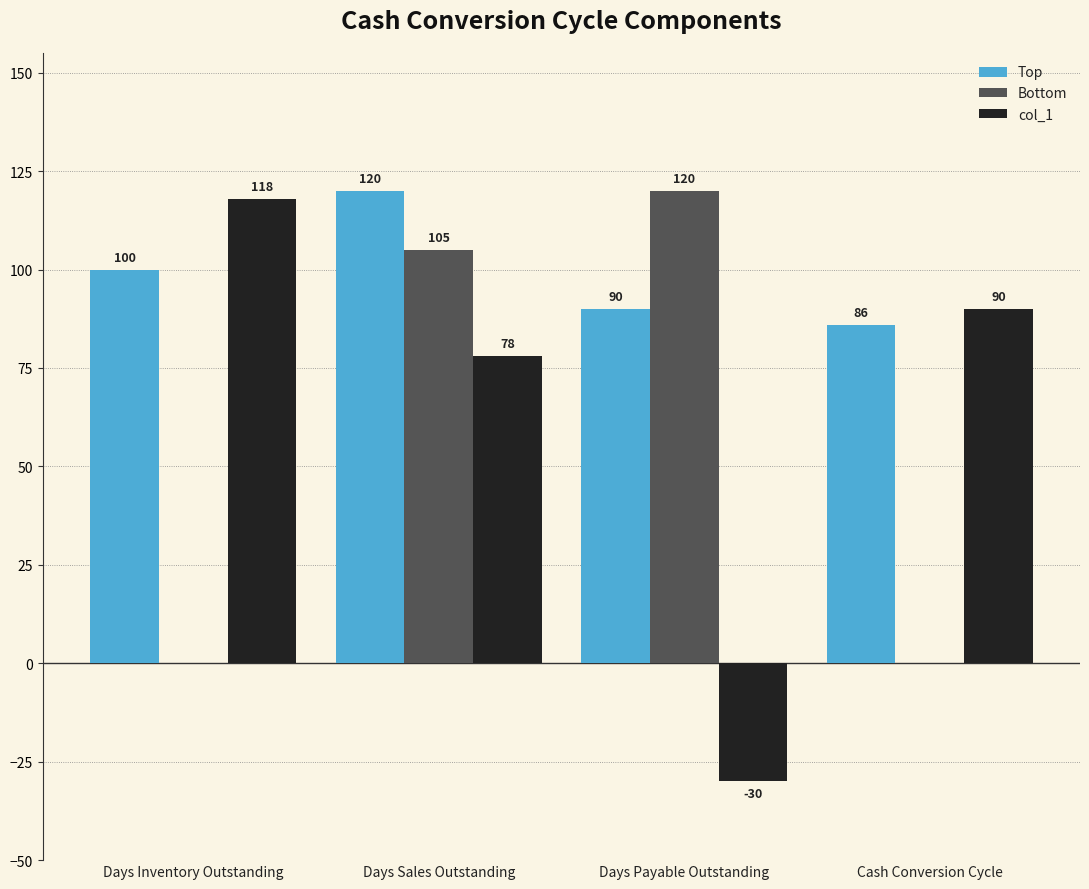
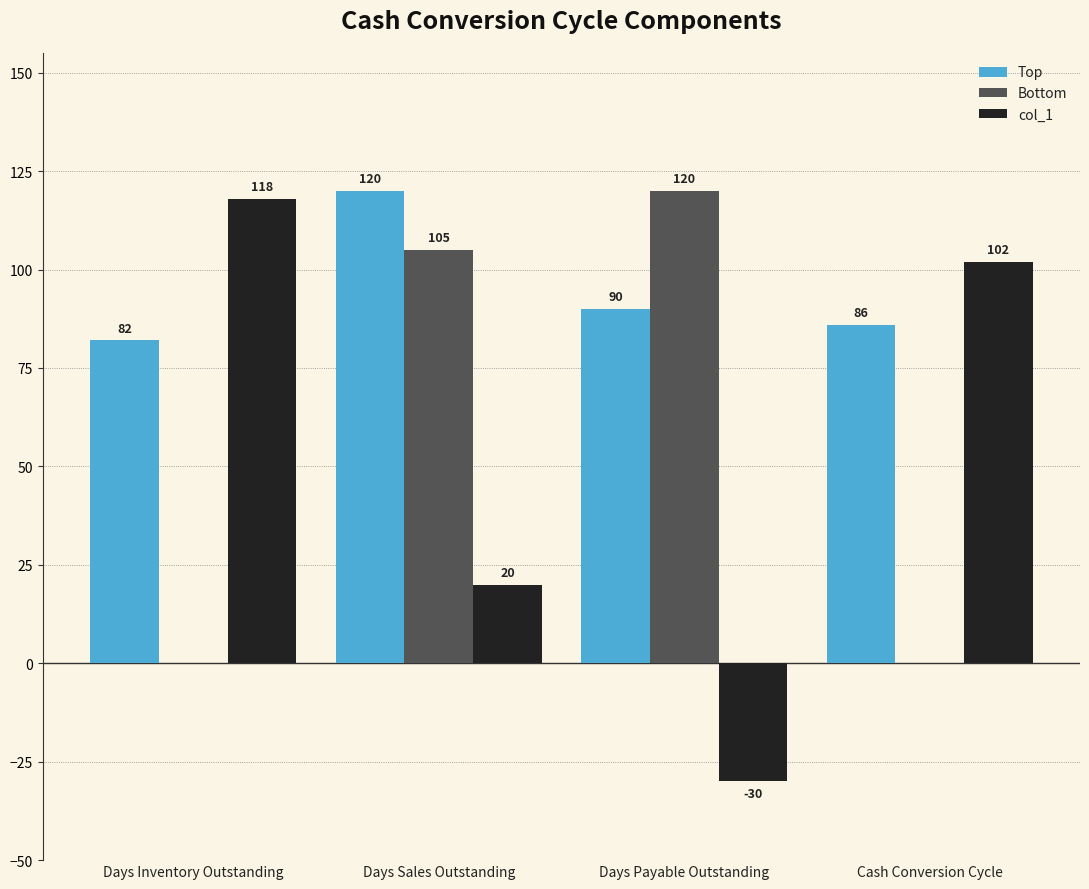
Top, Days Inventory Outstanding: 100 -> 82
col_1, Days Sales Outstanding: 78 -> 20
col_1, Cash Conversion Cycle: 90 -> 102
